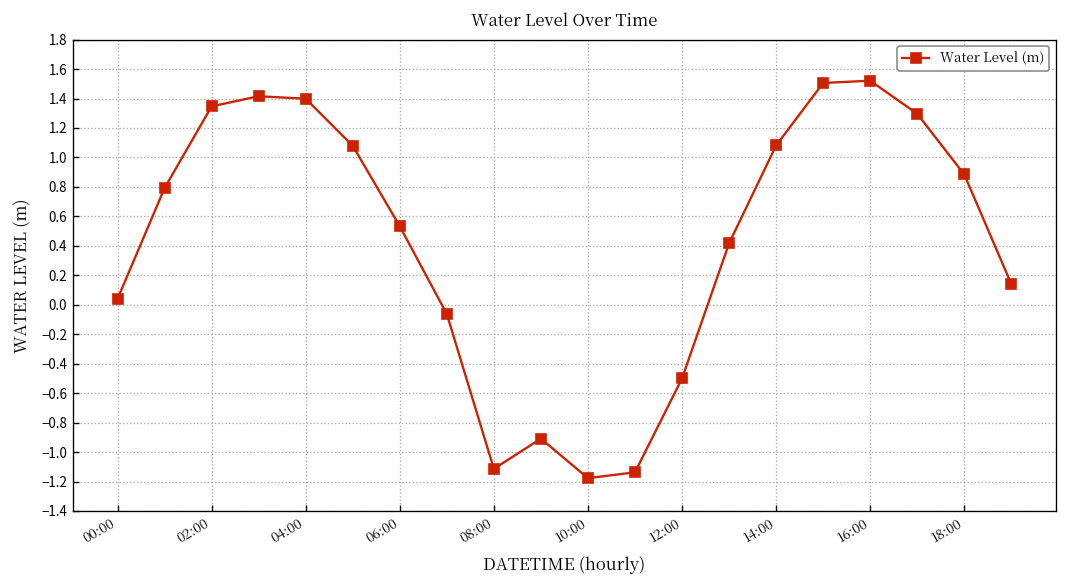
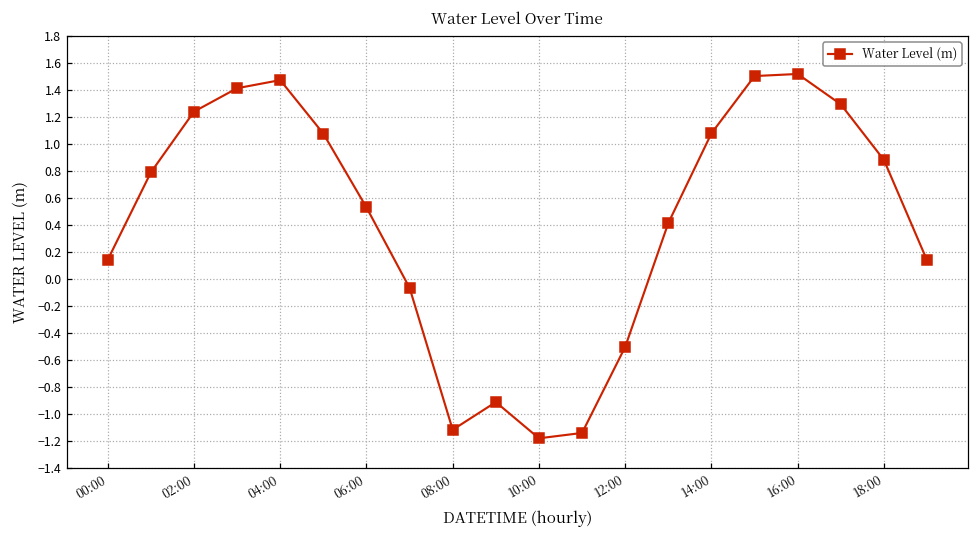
00:00: 0.04 -> 0.14
02:00: 1.35 -> 1.24
04:00: 1.40 -> 1.48
